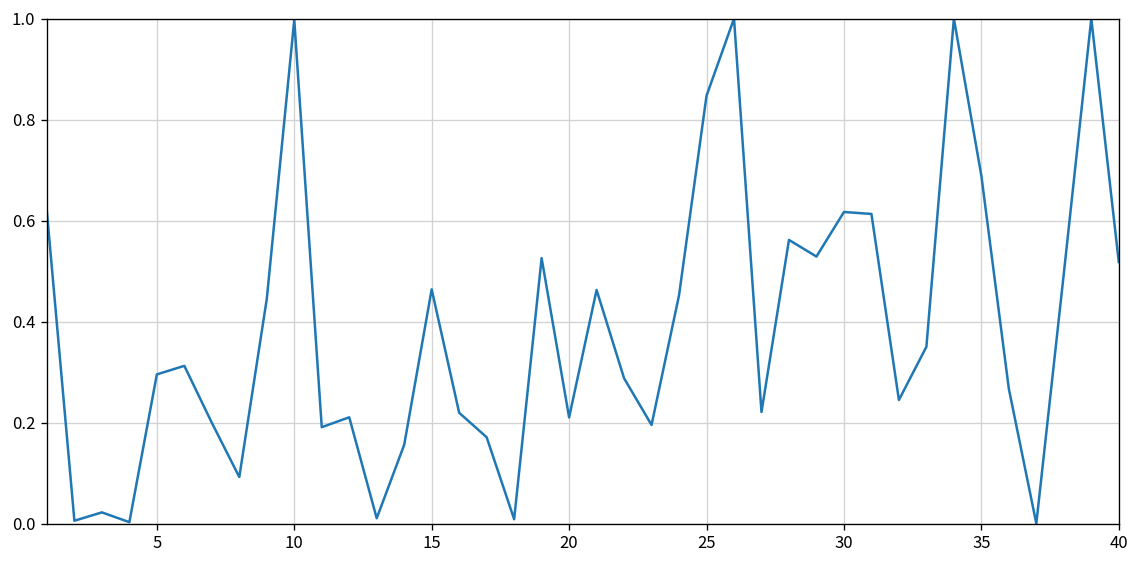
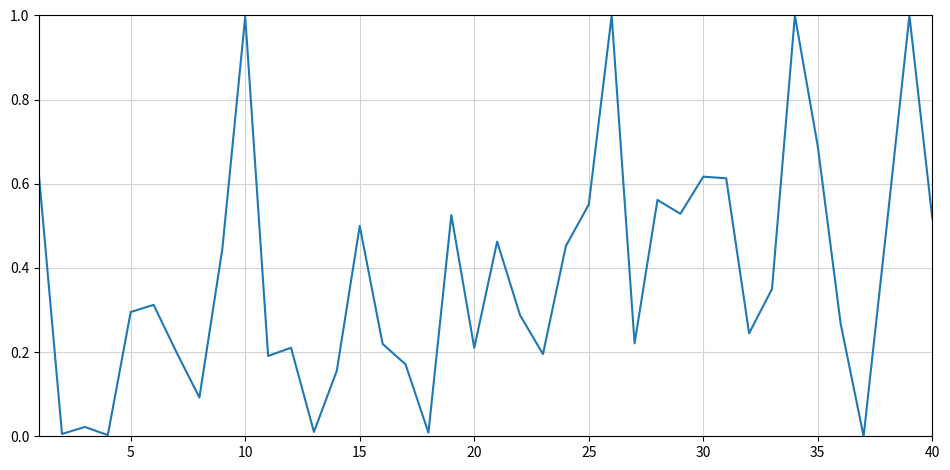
15: 0.46 -> 0.50
25: 0.85 -> 0.55
